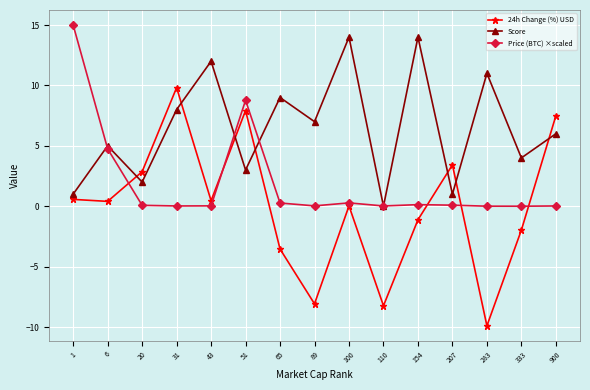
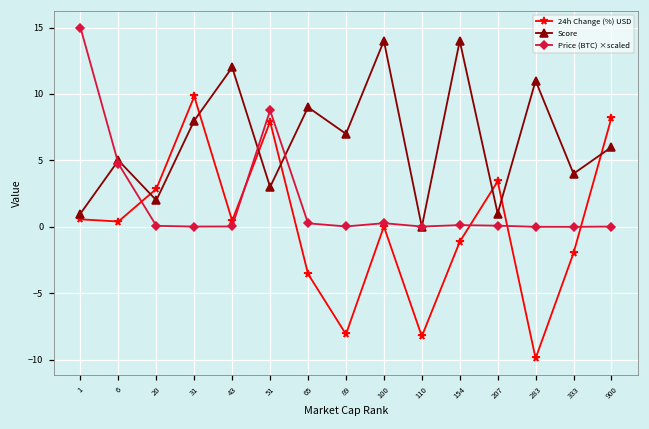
24h Change (%) USD, 900: 7.5 -> 8.2
